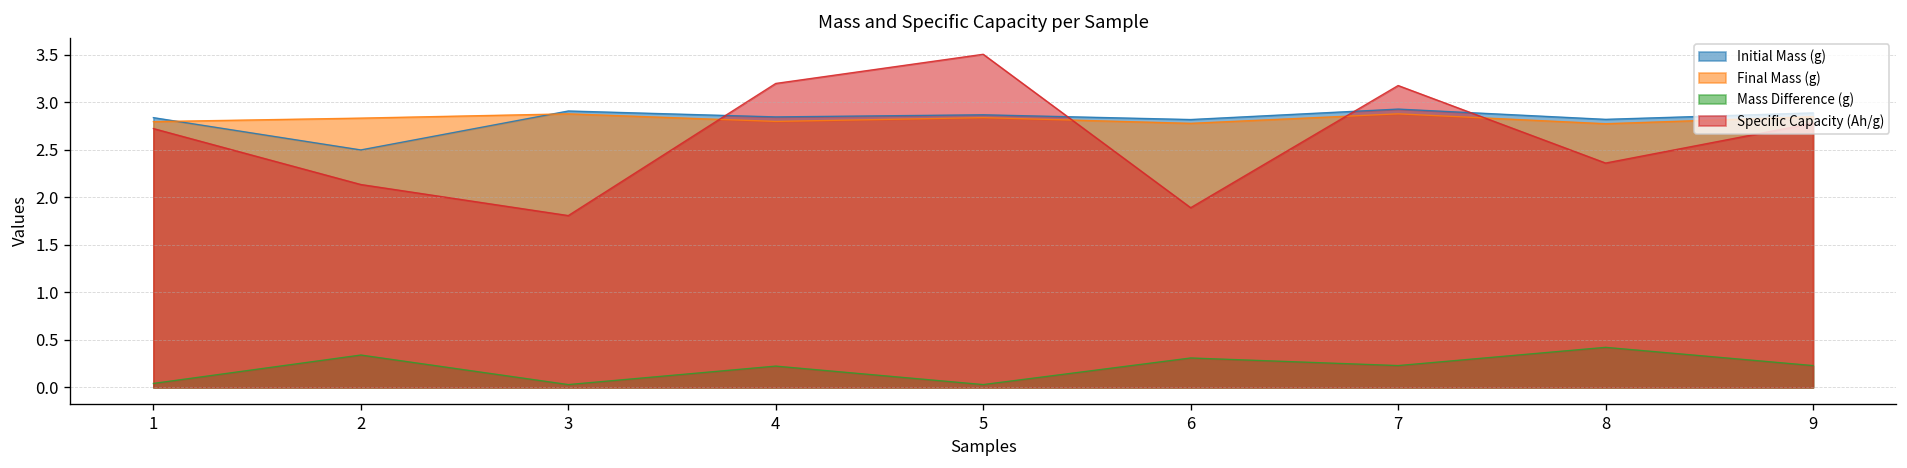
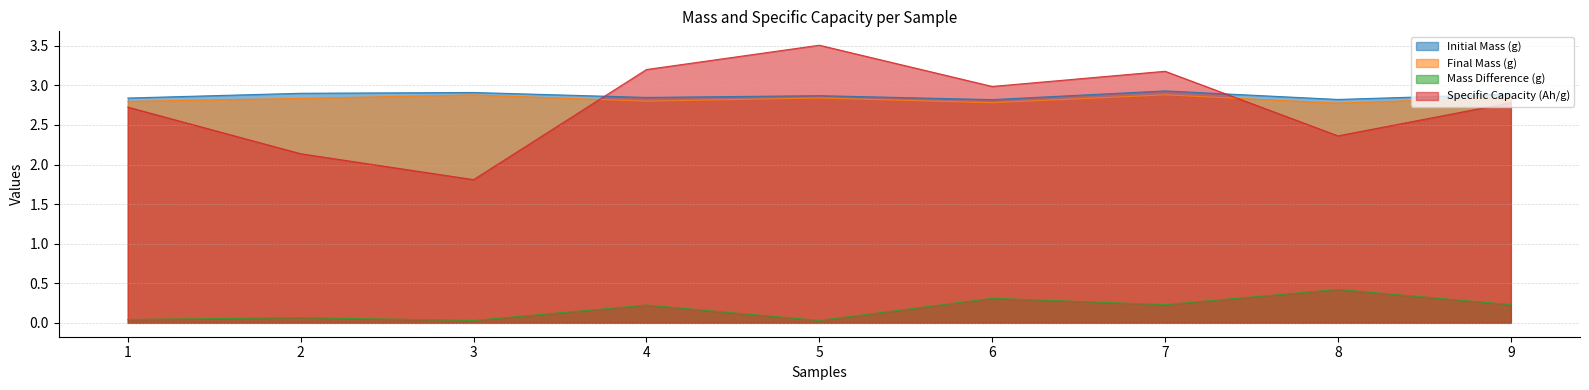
Initial Mass (g), 2: 2.5 -> 2.9
Mass Difference (g), 2: 0.3 -> 0.1
Specific Capacity (Ah/g), 6: 1.9 -> 3.0
